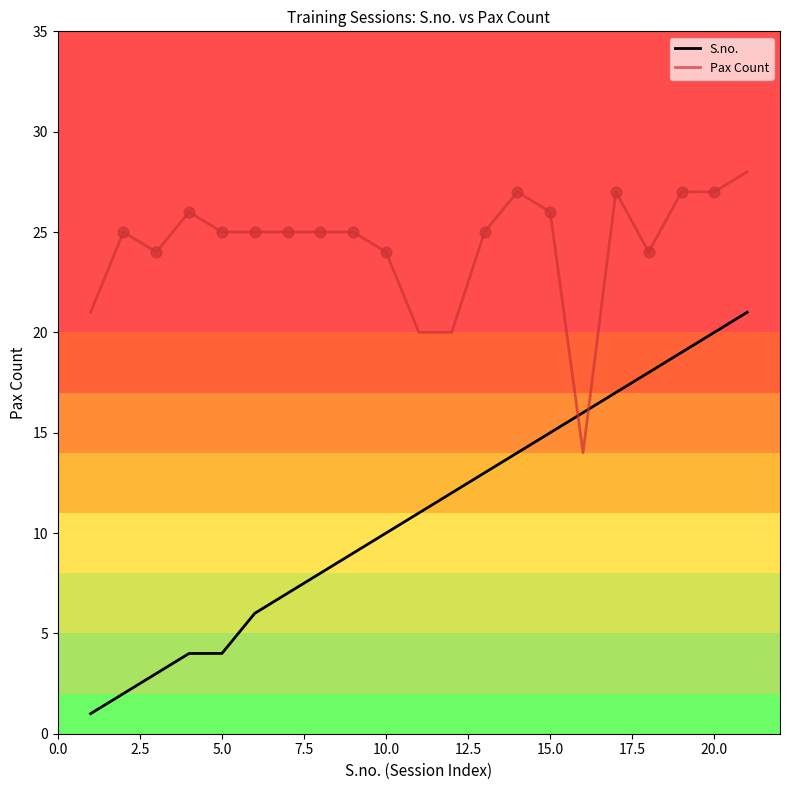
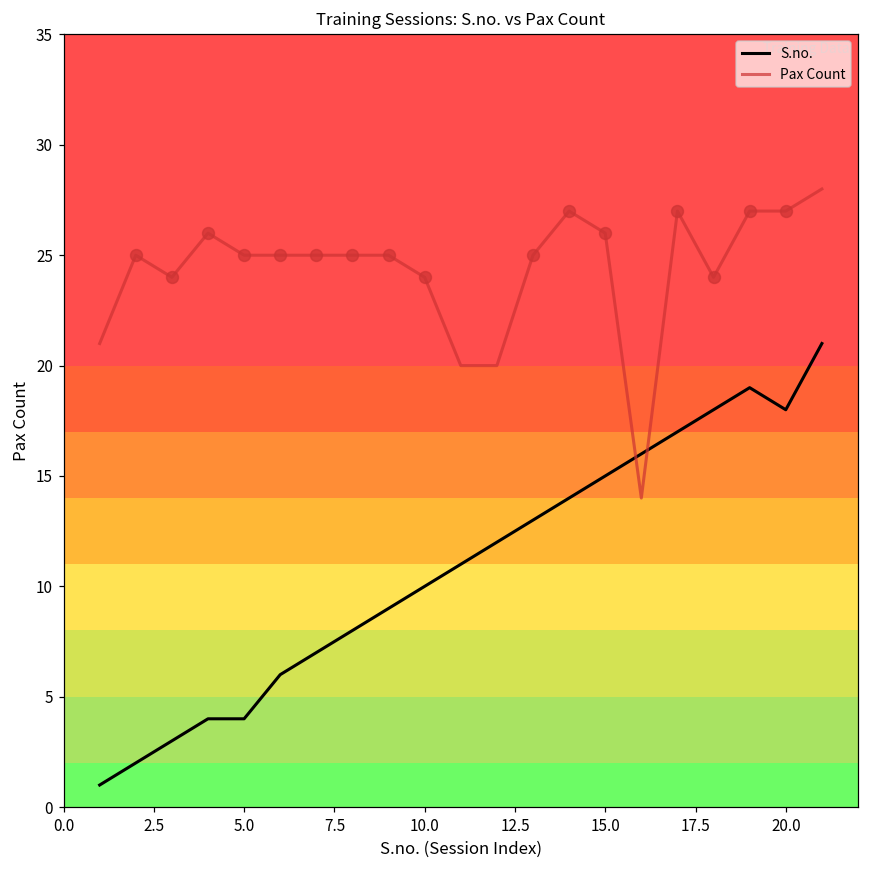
S.no., 20.0: 20 -> 18
